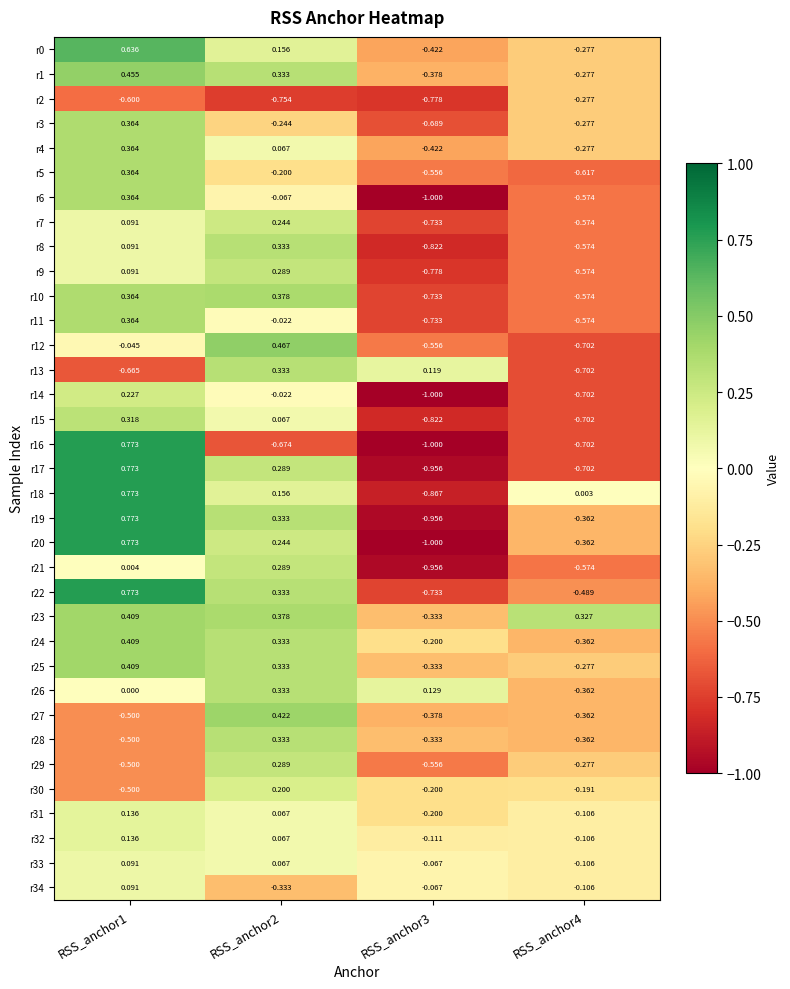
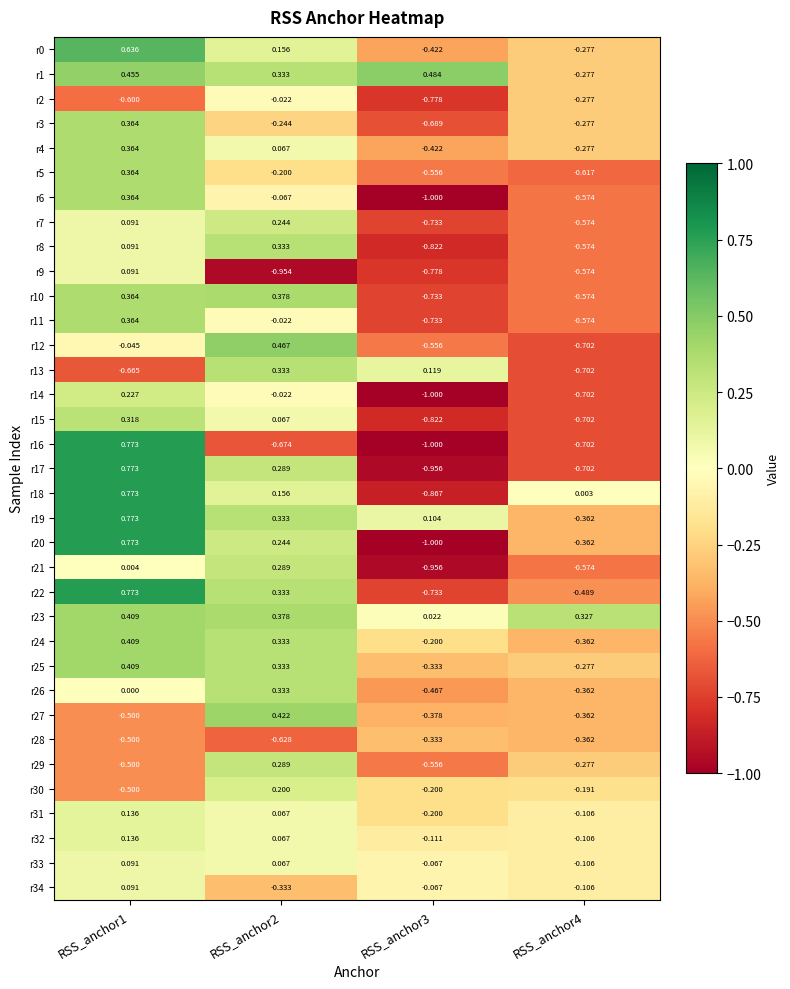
r1, RSS_anchor3: -0.378 -> 0.484
r2, RSS_anchor2: -0.754 -> -0.022
r9, RSS_anchor2: 0.289 -> -0.954
r19, RSS_anchor3: -0.956 -> 0.104
r23, RSS_anchor3: -0.333 -> 0.022
r26, RSS_anchor3: 0.129 -> -0.467
r28, RSS_anchor2: 0.333 -> -0.628
